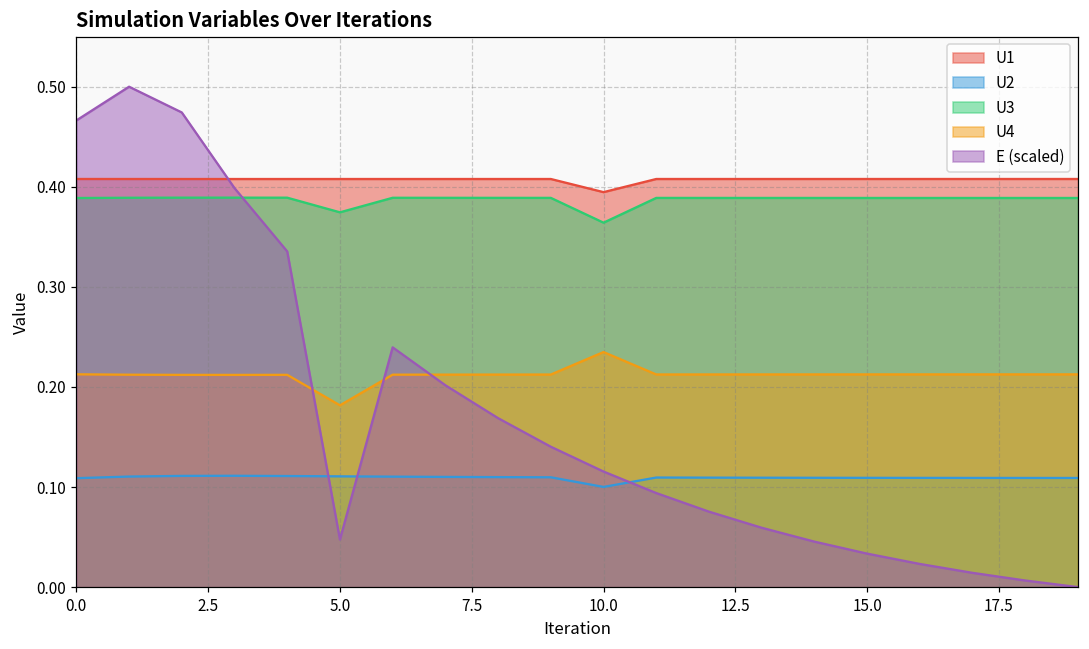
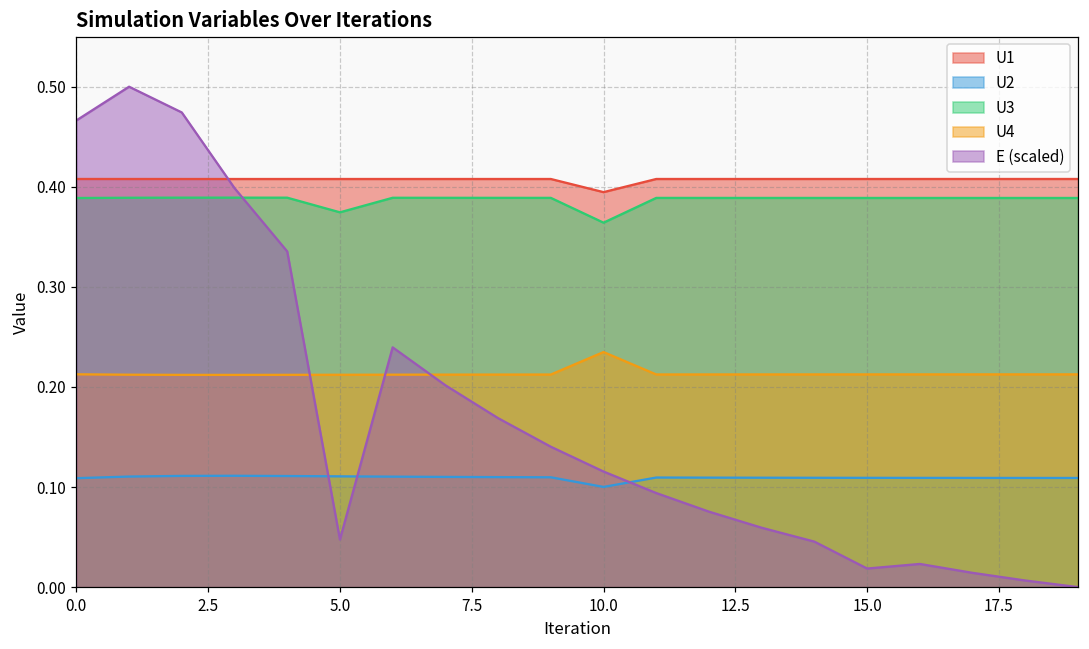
U4, 5.0: 0.18 -> 0.21
E (scaled), 15.0: 0.03 -> 0.02
